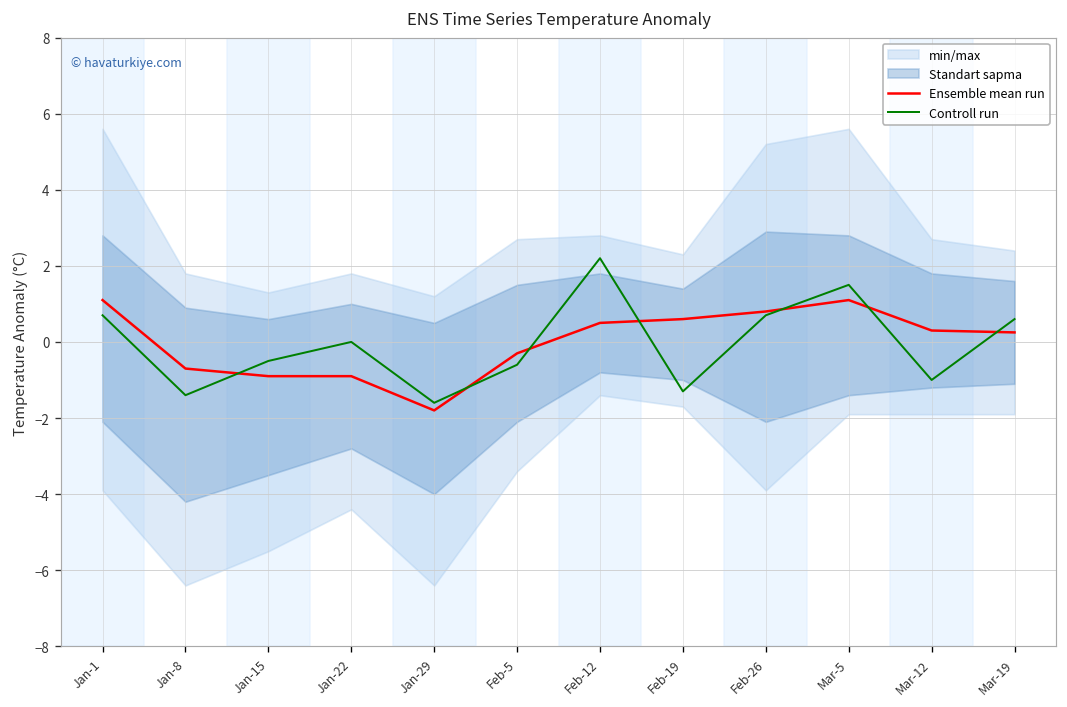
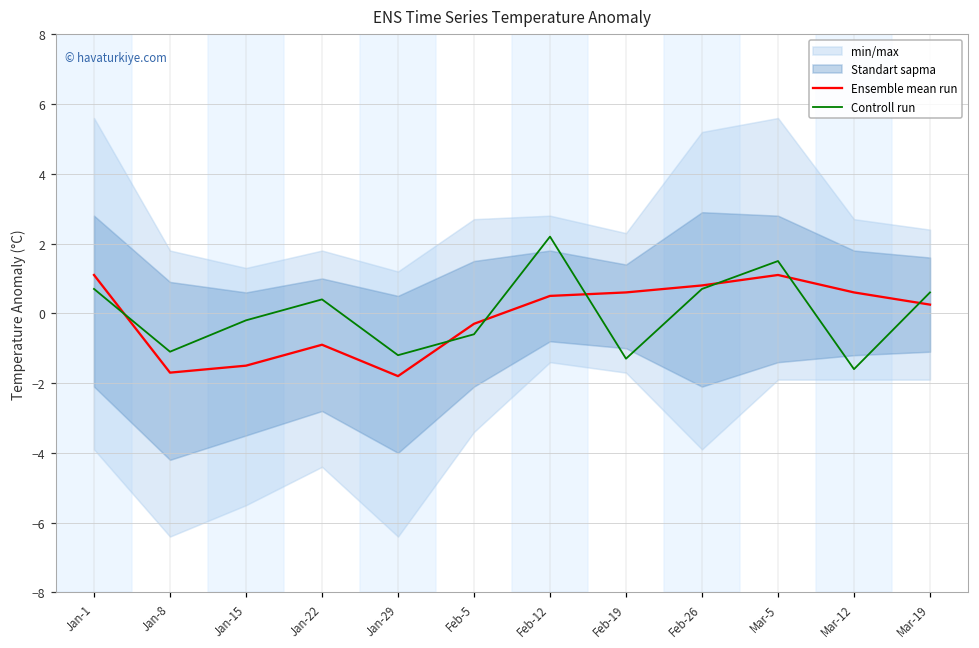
Ensemble mean run, Jan-8: -0.7 -> -1.7
Controll run, Jan-8: -1.4 -> -1.1
Ensemble mean run, Jan-15: -0.9 -> -1.5
Controll run, Jan-15: -0.5 -> -0.2
Controll run, Jan-22: 0.0 -> 0.4
Controll run, Jan-29: -1.6 -> -1.2
Ensemble mean run, Mar-12: 0.3 -> 0.6
Controll run, Mar-12: -1.0 -> -1.6
